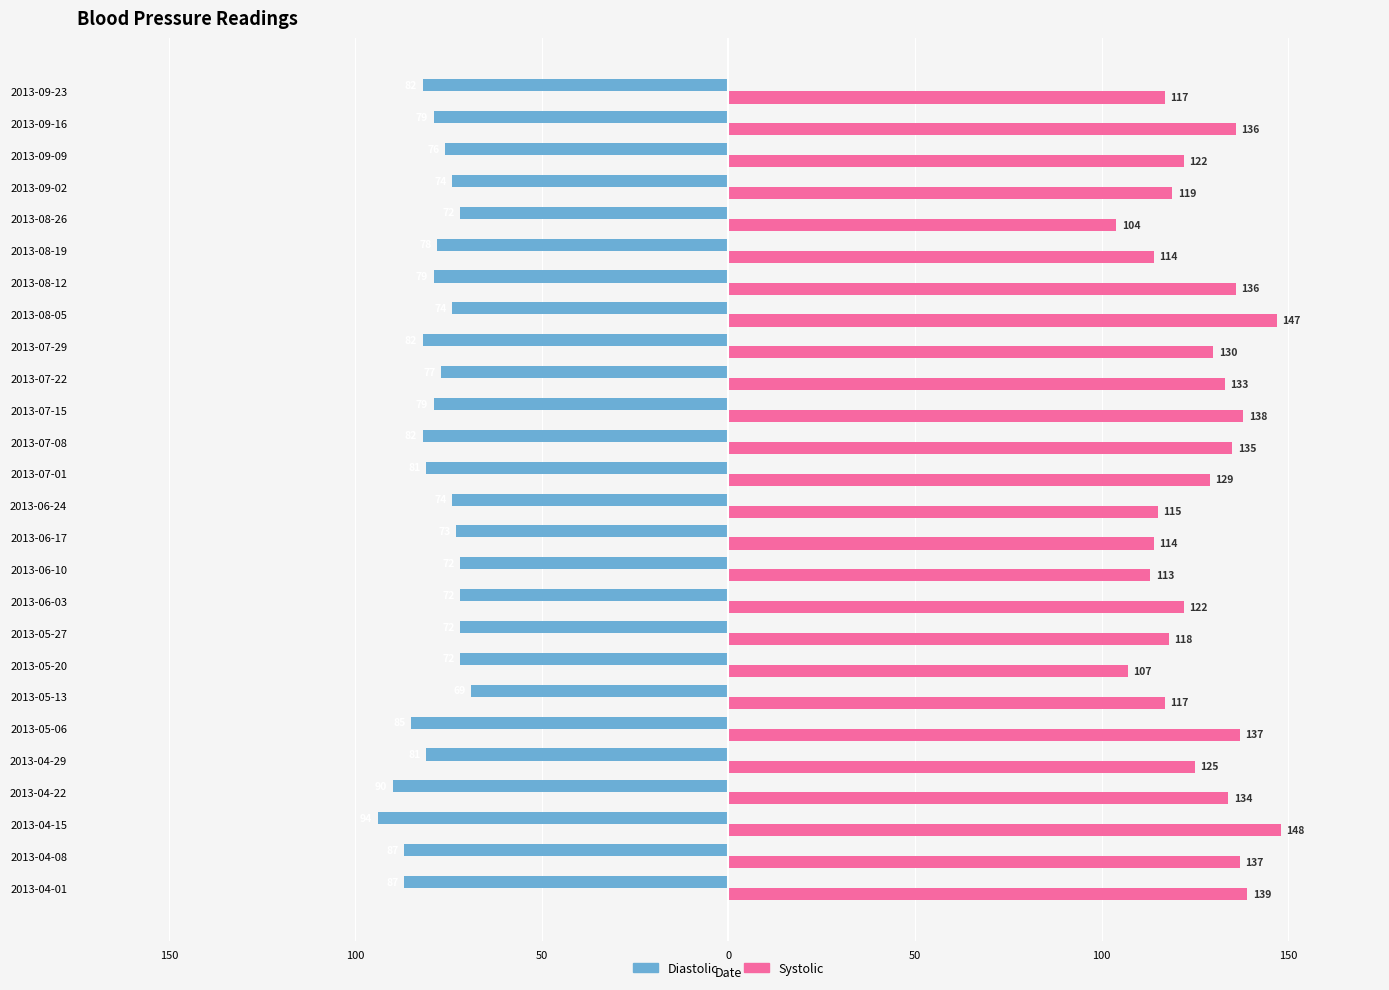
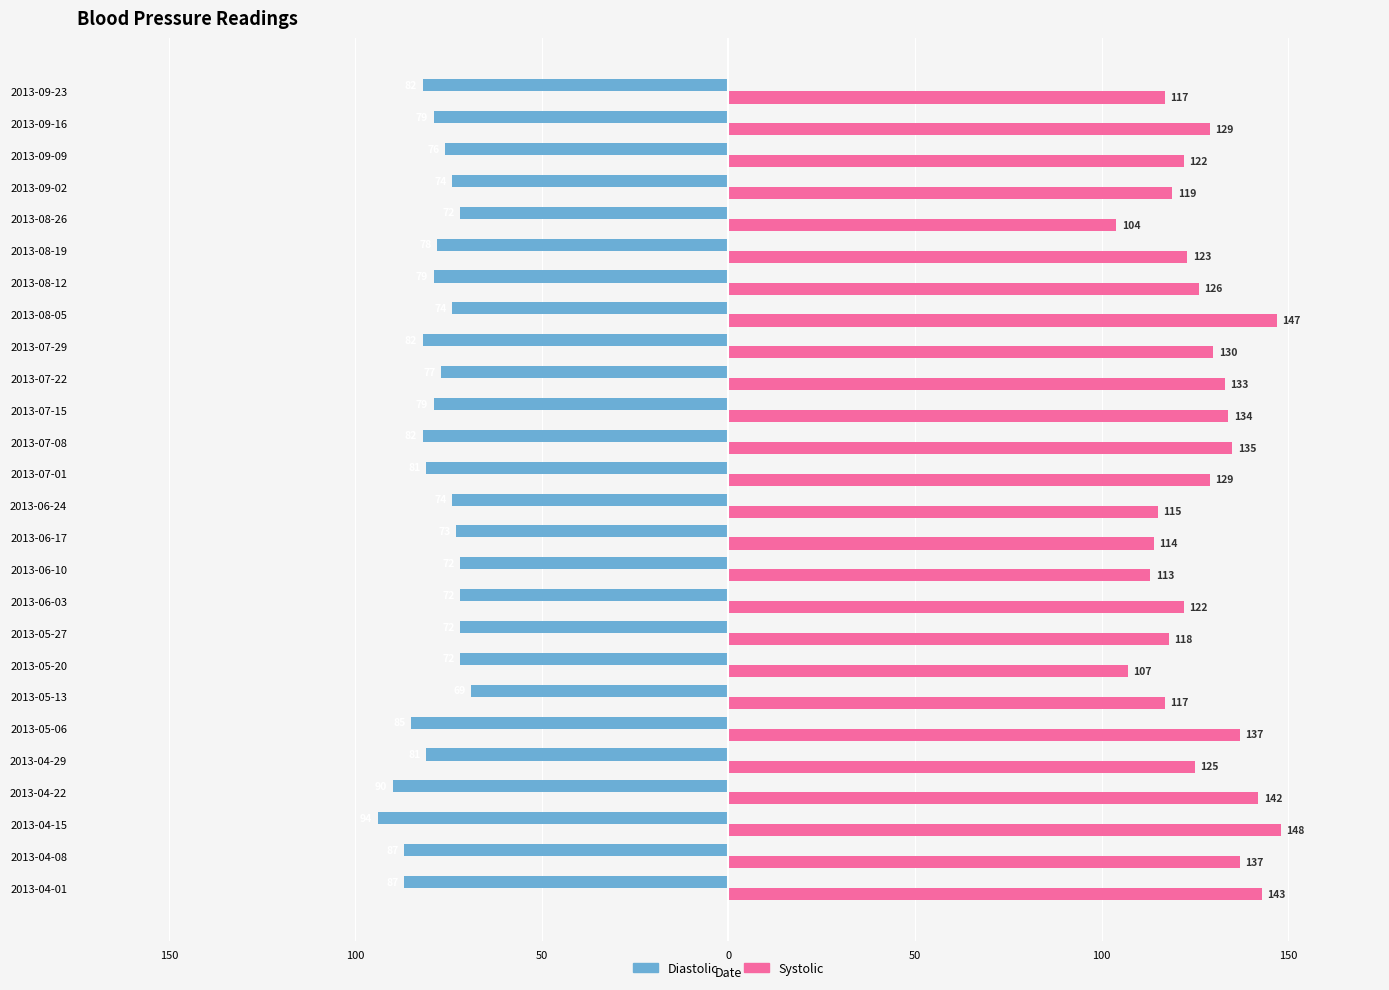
Systolic, 2013-09-16: 136 -> 129
Systolic, 2013-08-19: 114 -> 123
Systolic, 2013-08-12: 136 -> 126
Systolic, 2013-07-15: 138 -> 134
Systolic, 2013-04-22: 134 -> 142
Systolic, 2013-04-01: 139 -> 143
